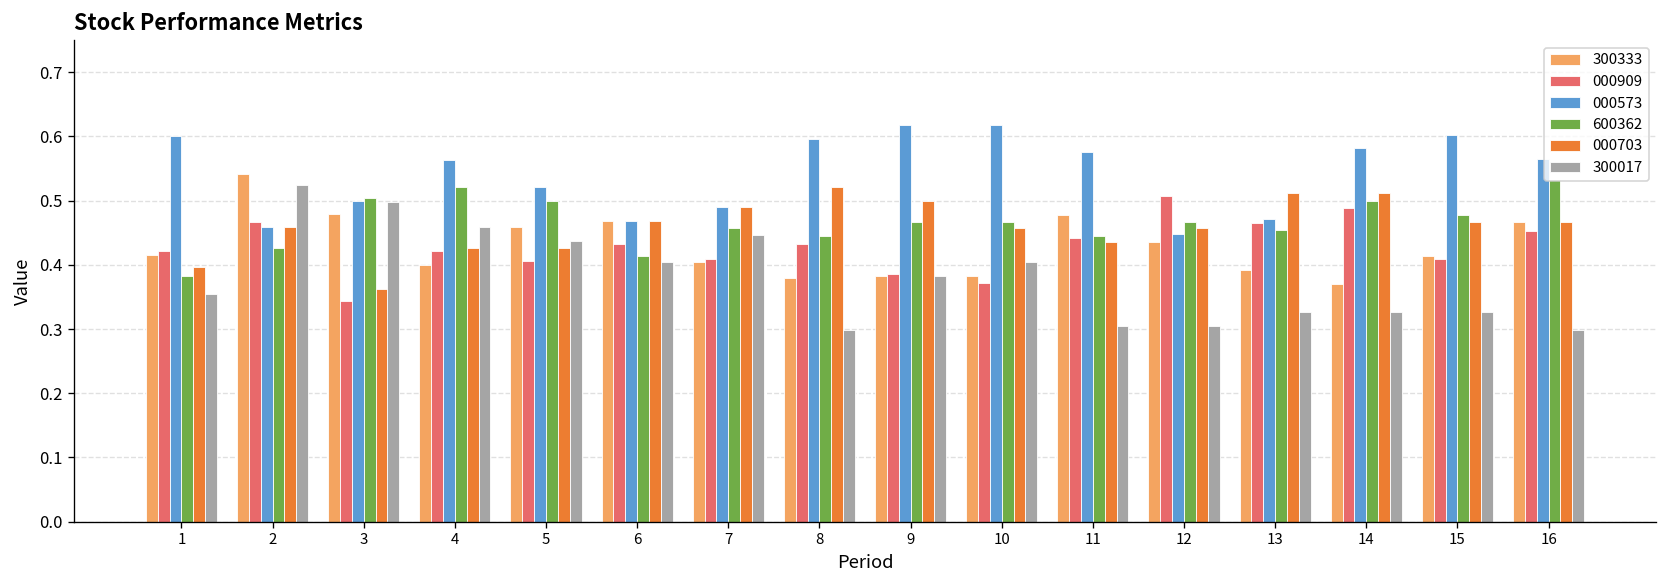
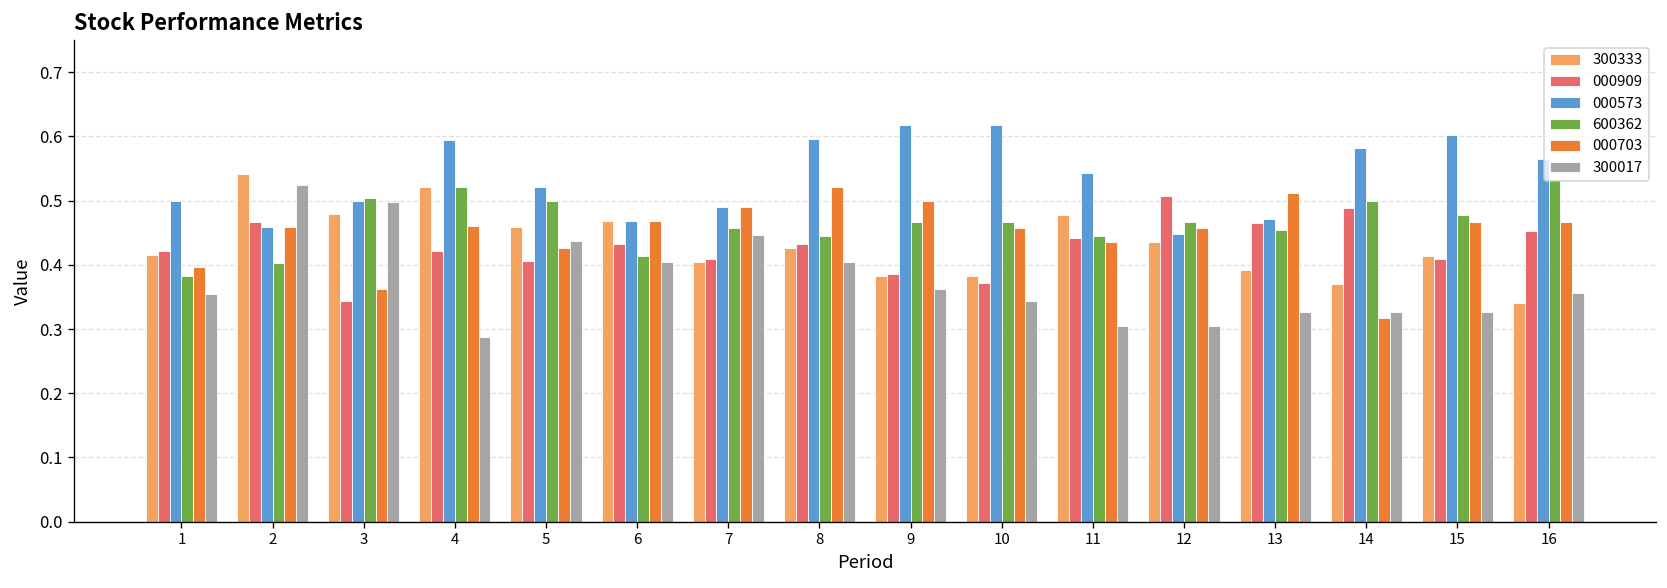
000573, 1: 0.6 -> 0.5
600362, 2: 0.43 -> 0.40
300333, 4: 0.40 -> 0.52
000573, 4: 0.56 -> 0.59
000703, 4: 0.43 -> 0.46
300017, 4: 0.46 -> 0.29
300333, 8: 0.38 -> 0.43
300017, 8: 0.30 -> 0.40
300017, 9: 0.38 -> 0.36
300017, 10: 0.40 -> 0.34
000573, 11: 0.58 -> 0.54
000703, 14: 0.51 -> 0.32
300333, 16: 0.47 -> 0.34
300017, 16: 0.30 -> 0.36
